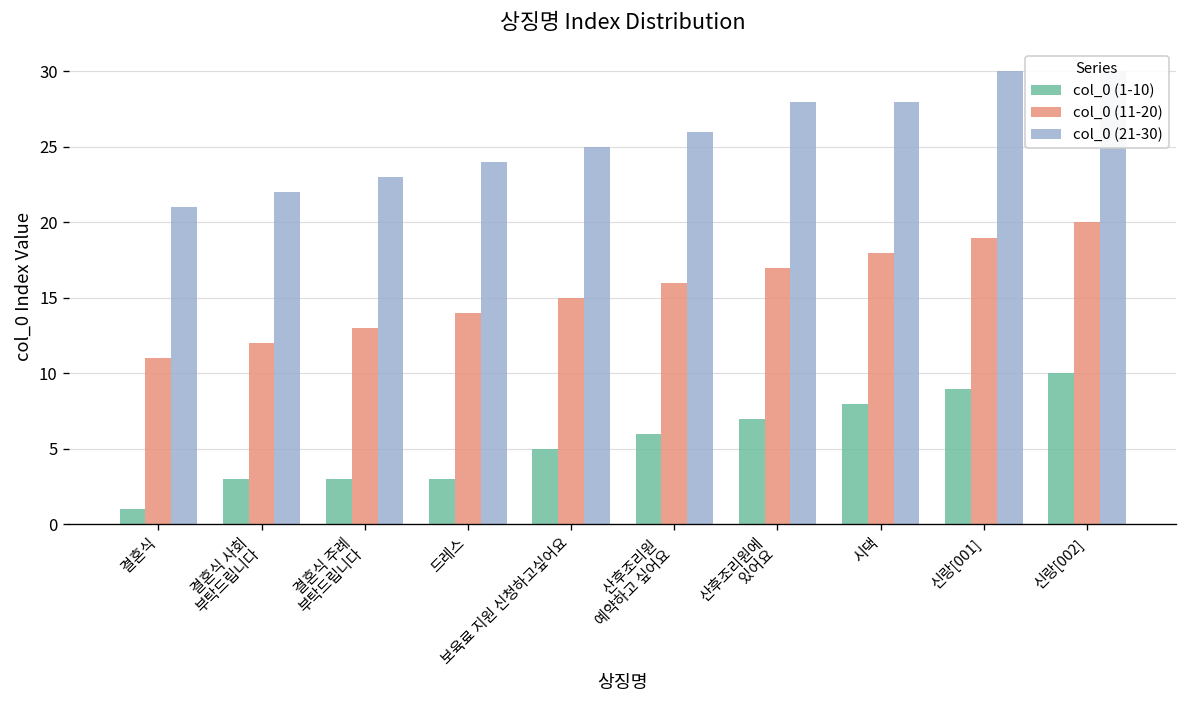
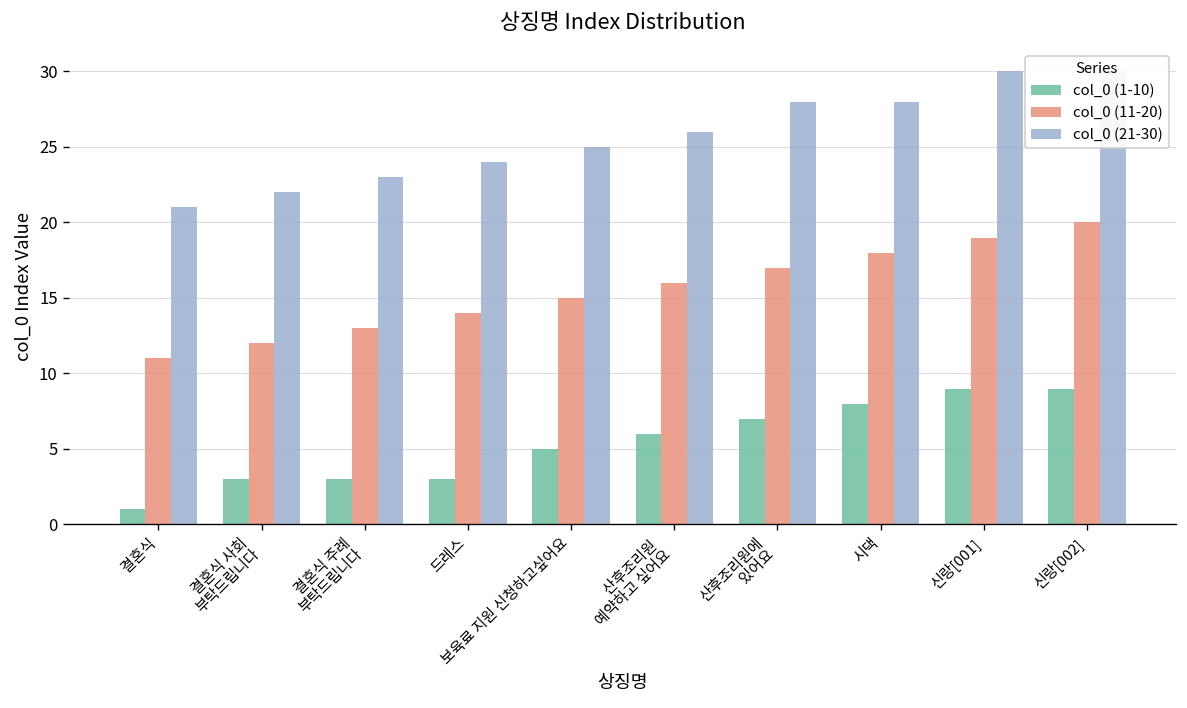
col_0 (1-10), 신랑[002]: 10 -> 9
